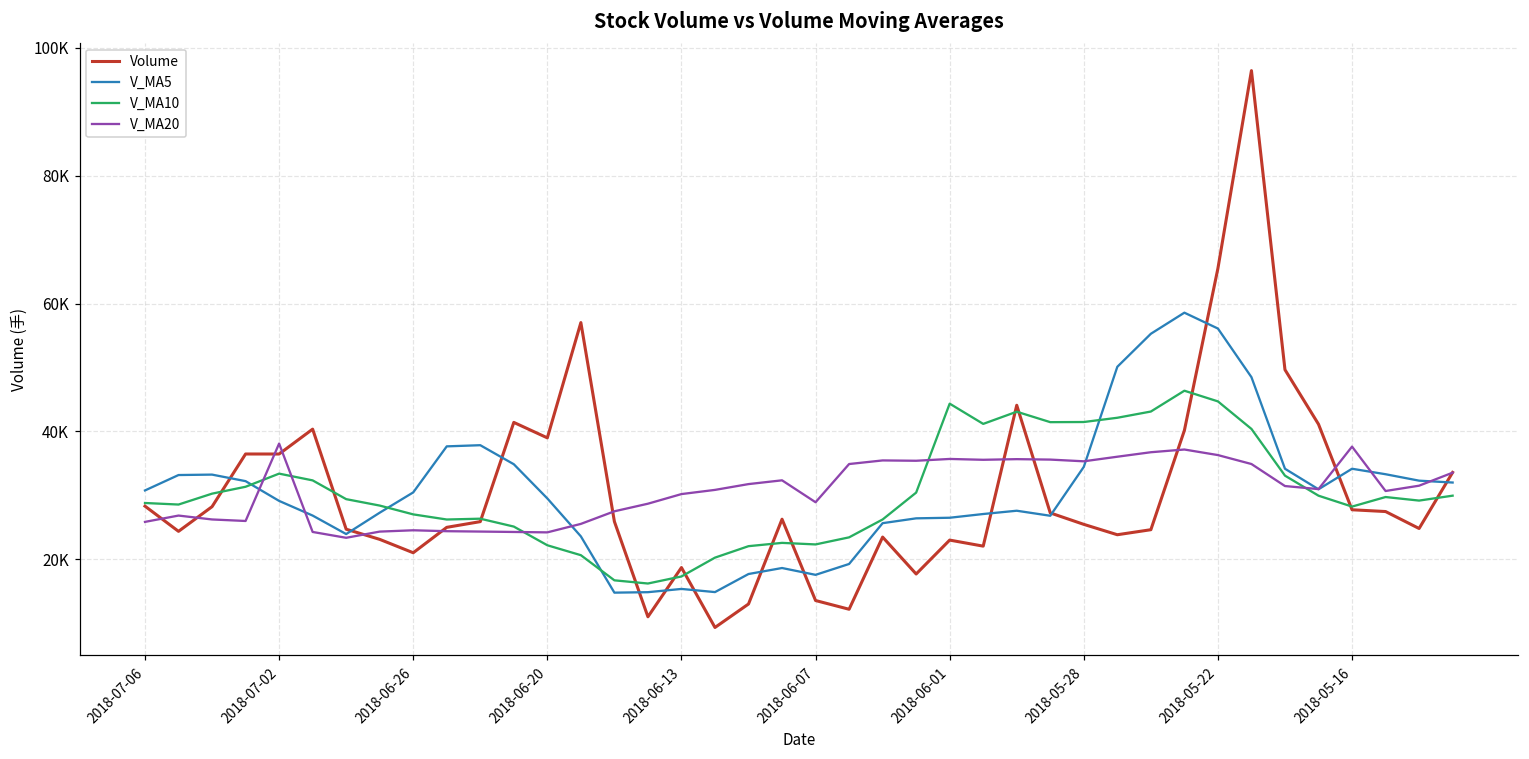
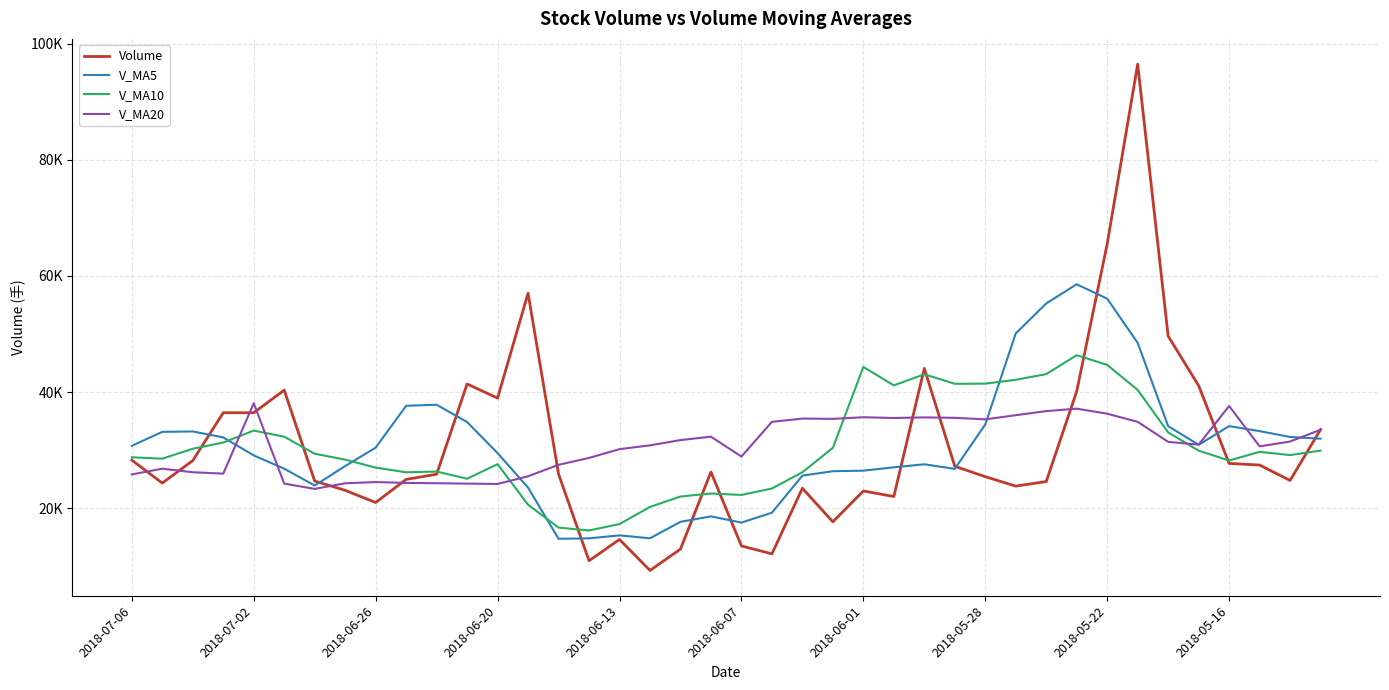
V_MA10, 2018-06-20: 22000 -> 28000
Volume, 2018-06-13: 19000 -> 15000
